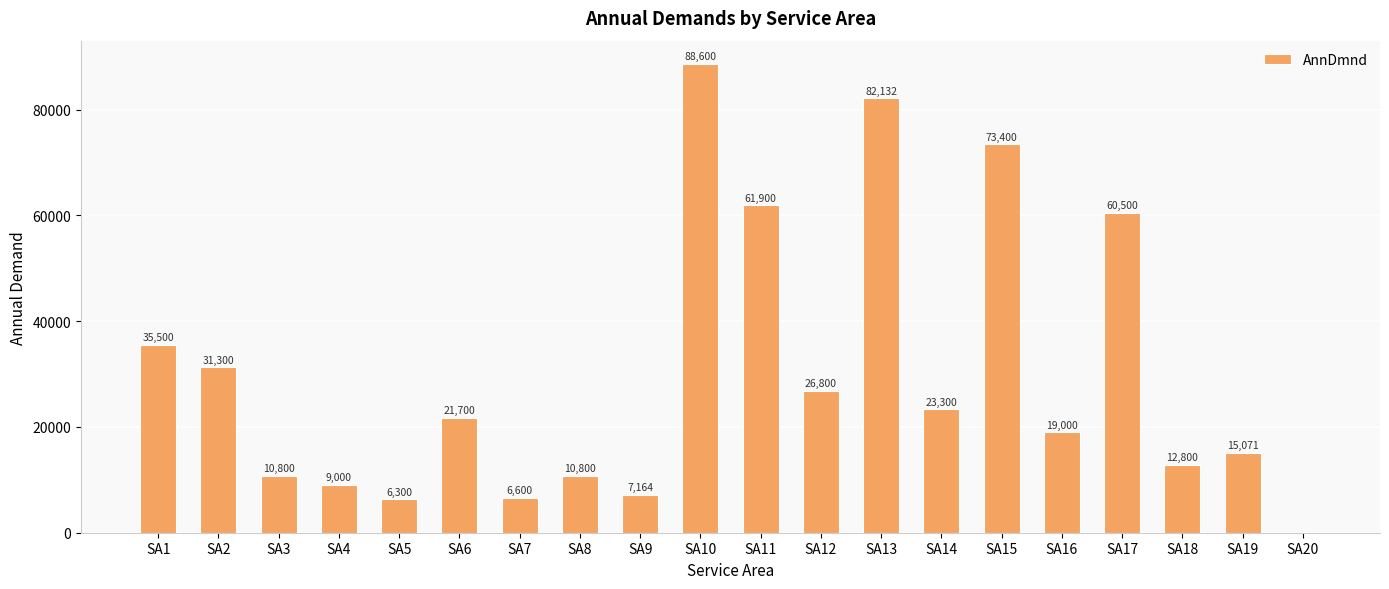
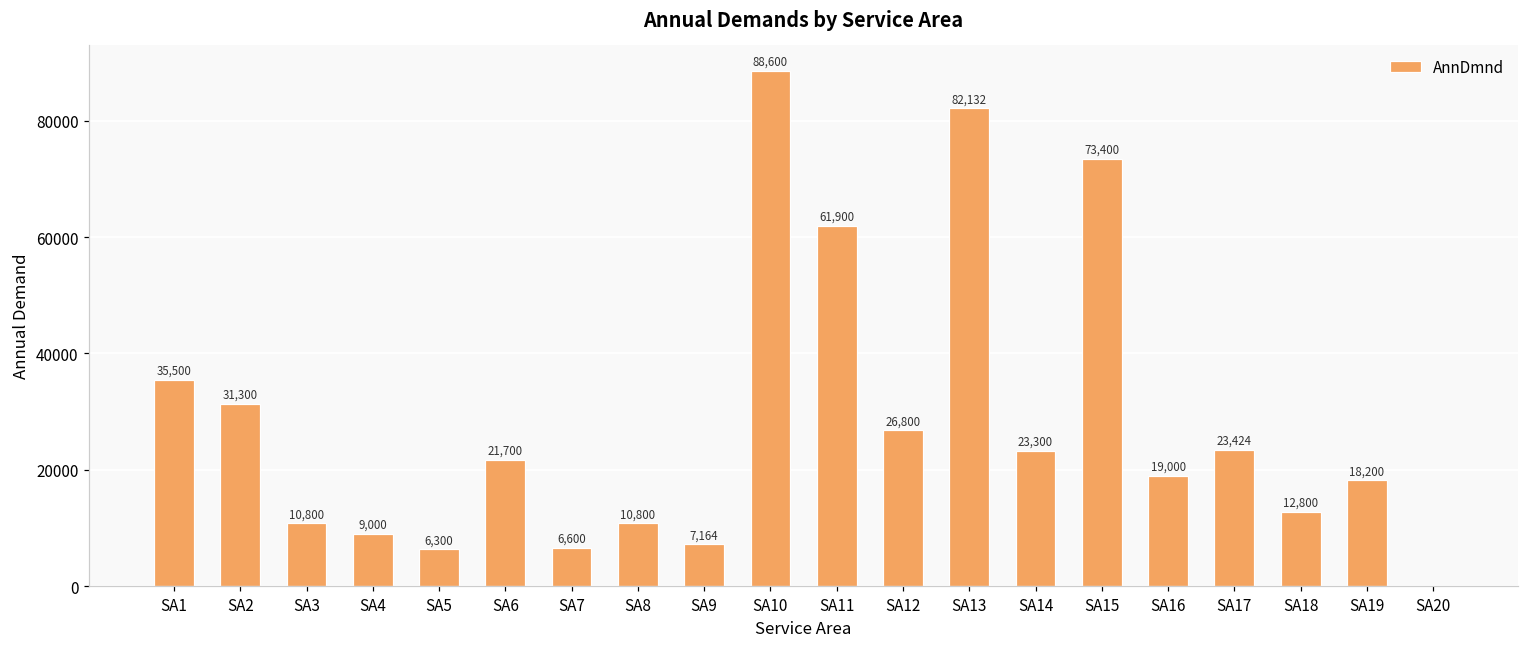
SA17: 60,500 -> 23,424
SA19: 15,071 -> 18,200
